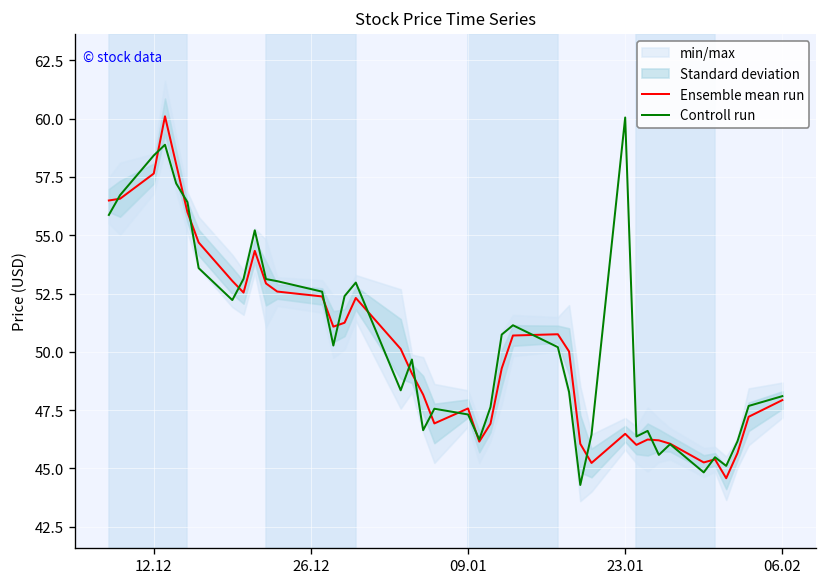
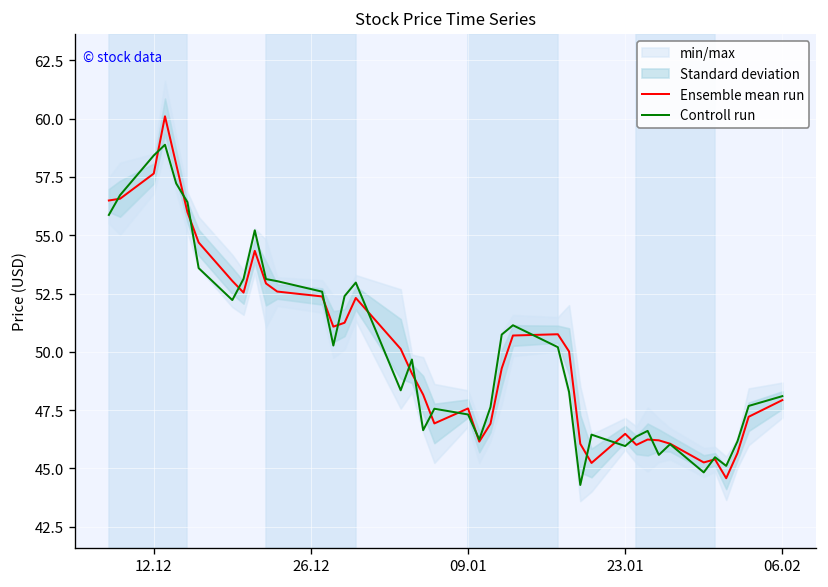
Controll run, 23.01: 60.0 -> 46.0
